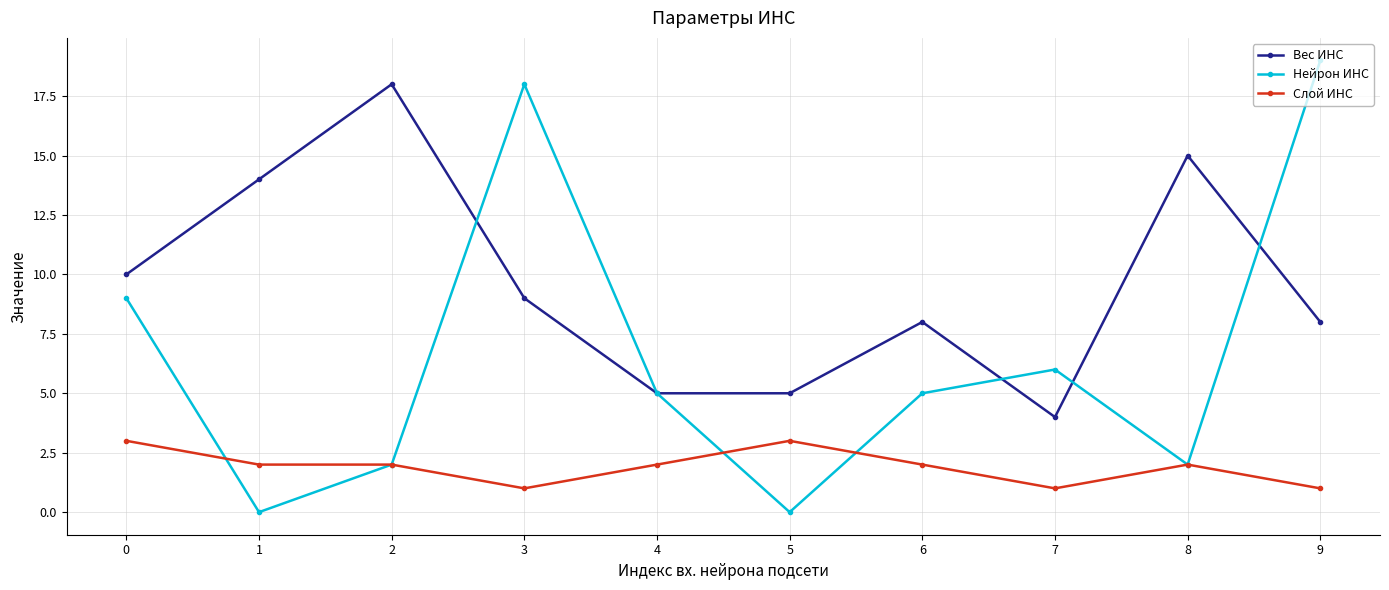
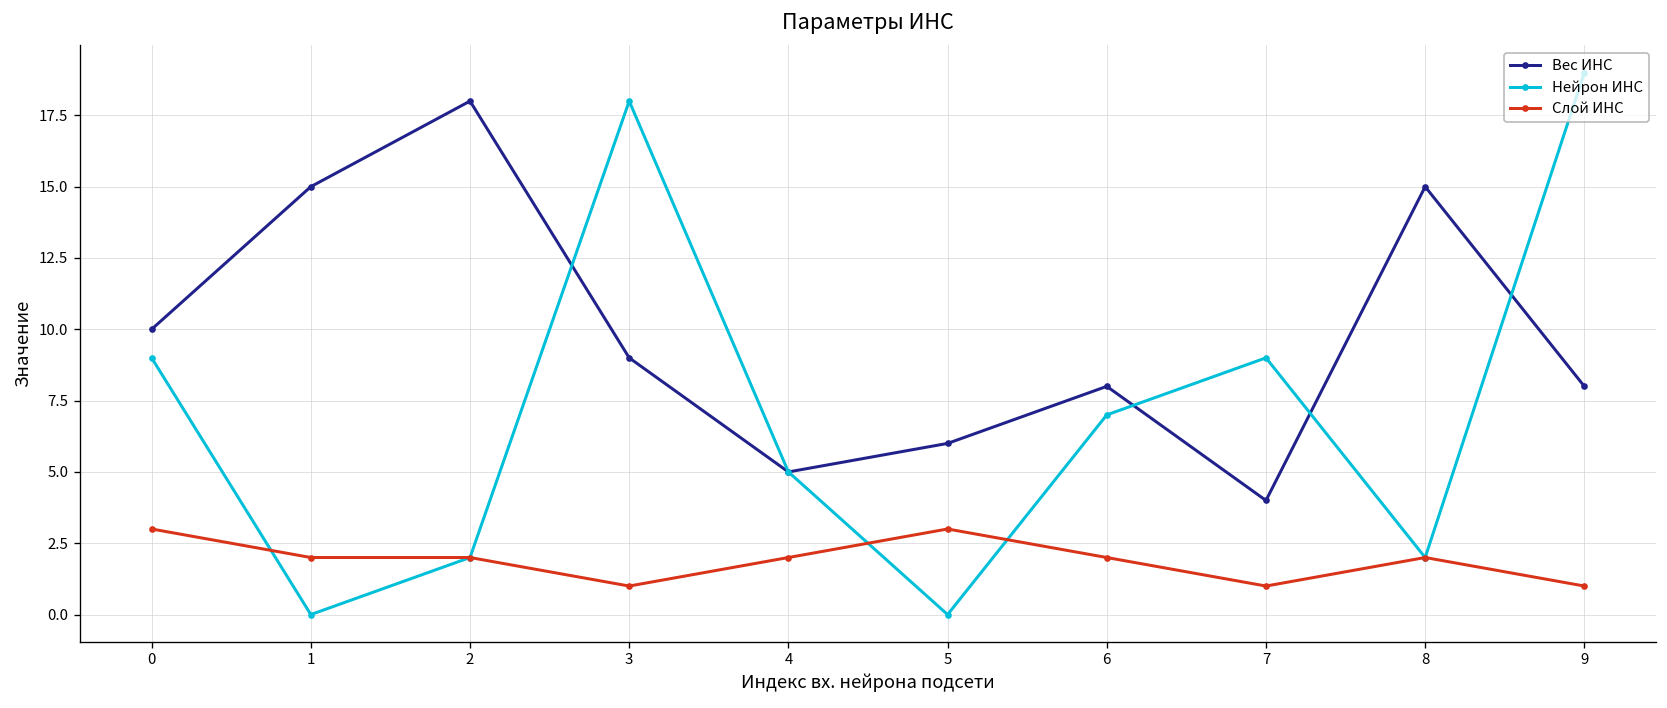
Вес ИНС, 1: 14 -> 15
Вес ИНС, 5: 5 -> 6
Нейрон ИНС, 6: 5 -> 7
Нейрон ИНС, 7: 6 -> 9
